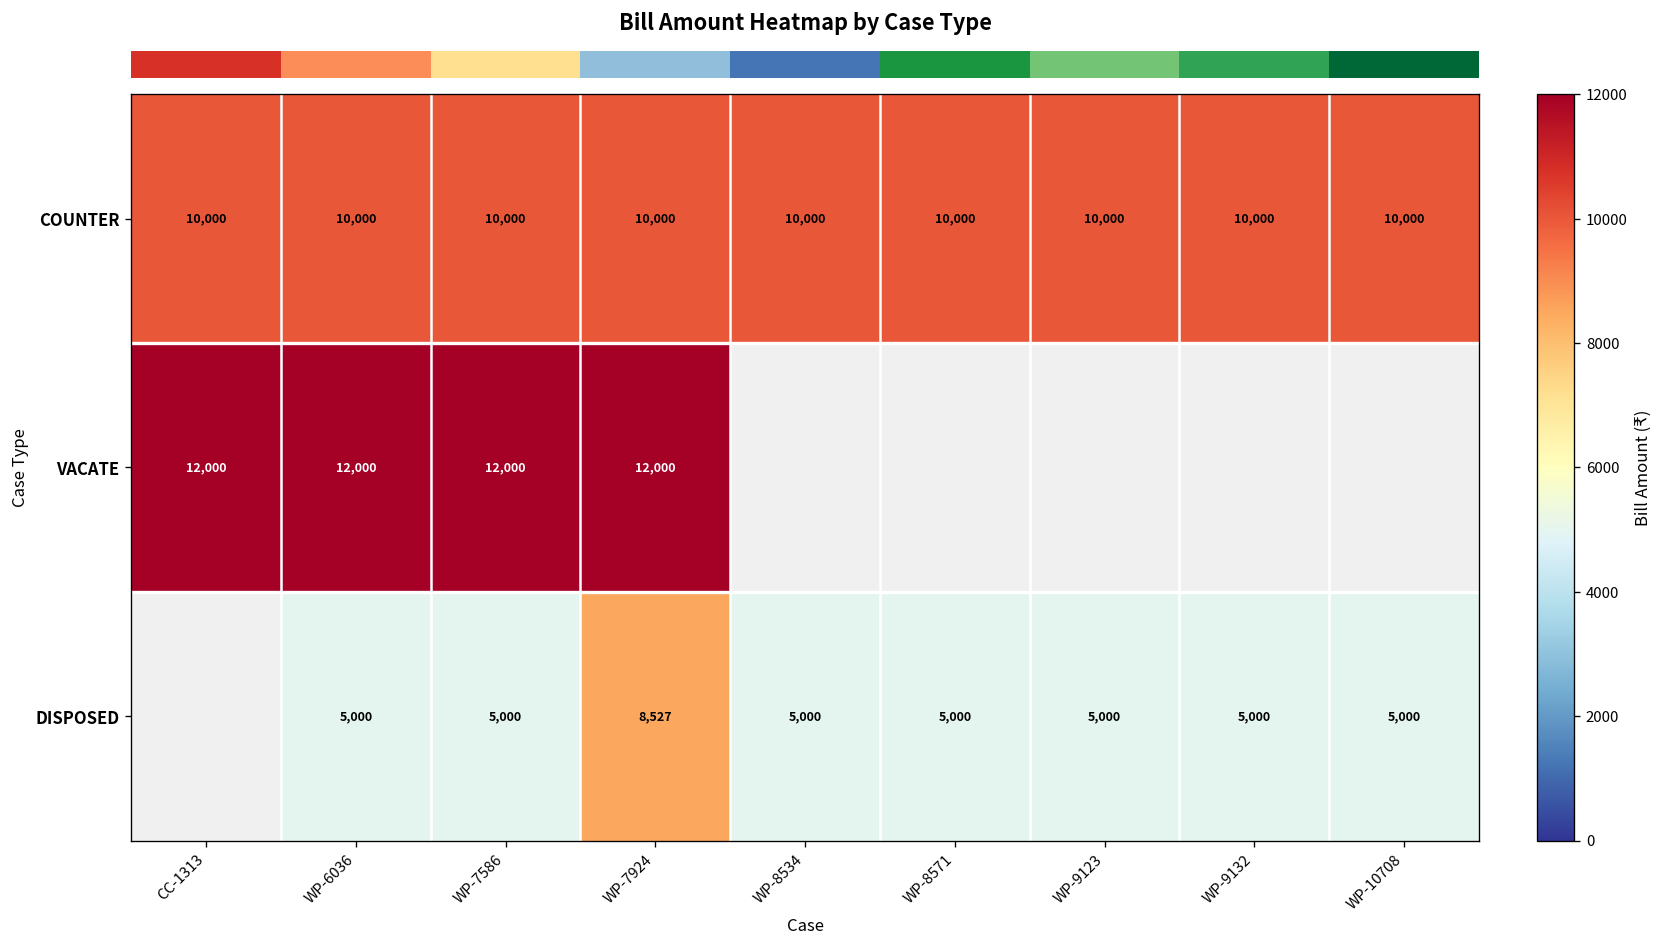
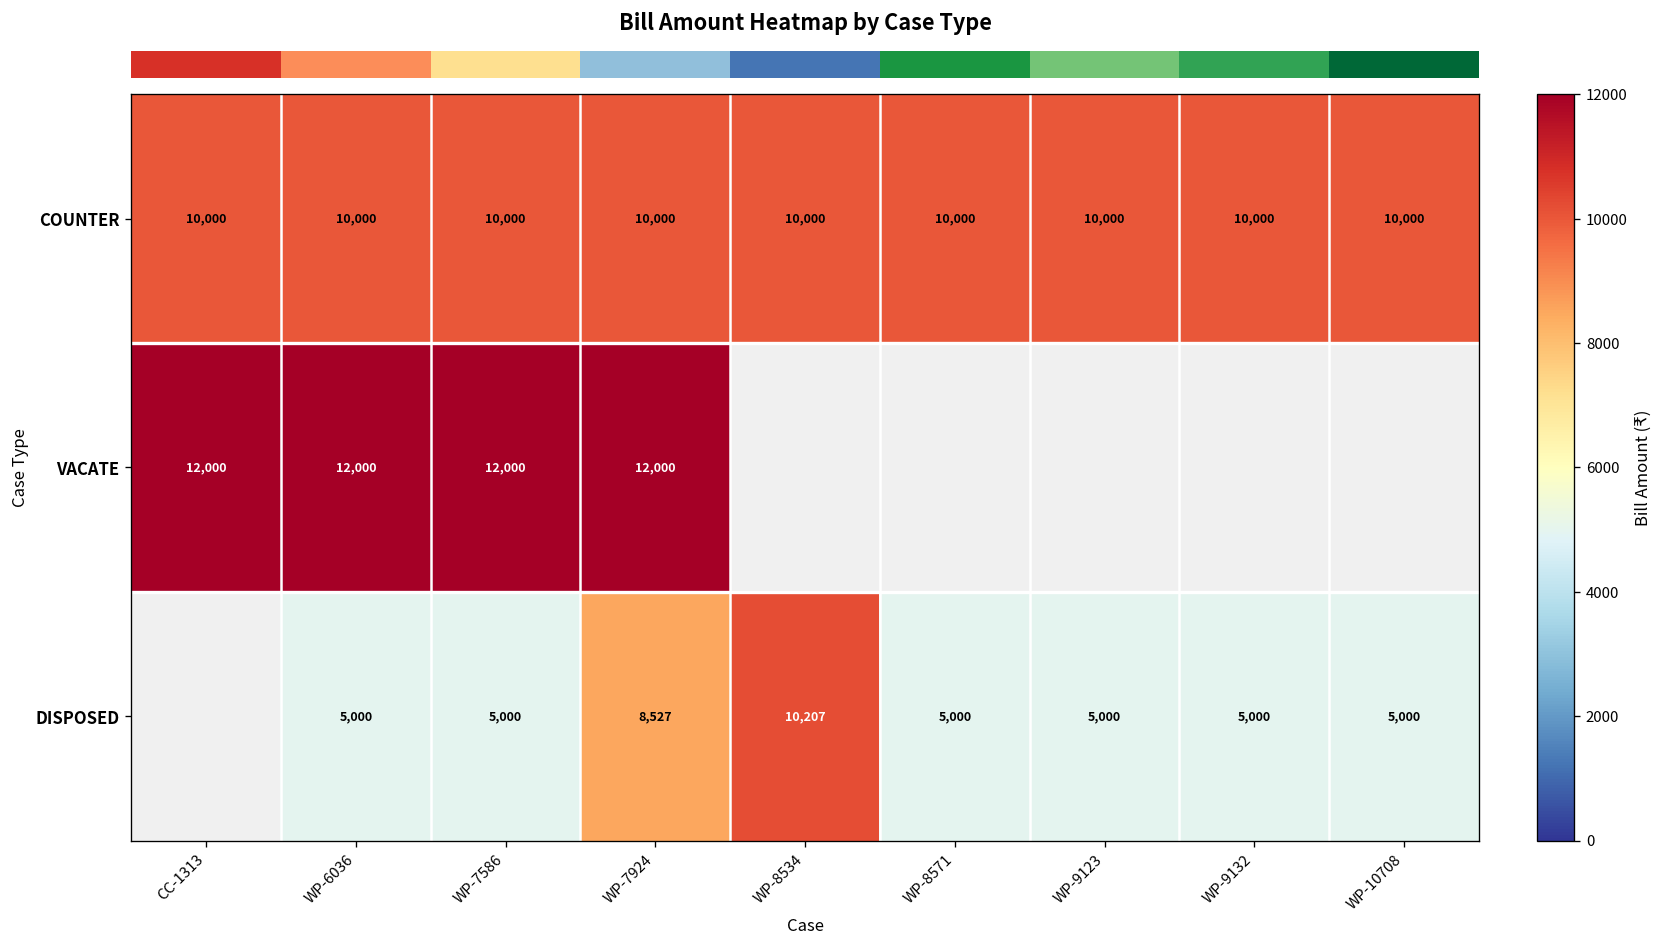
DISPOSED, WP-8534: 5,000 -> 10,207
